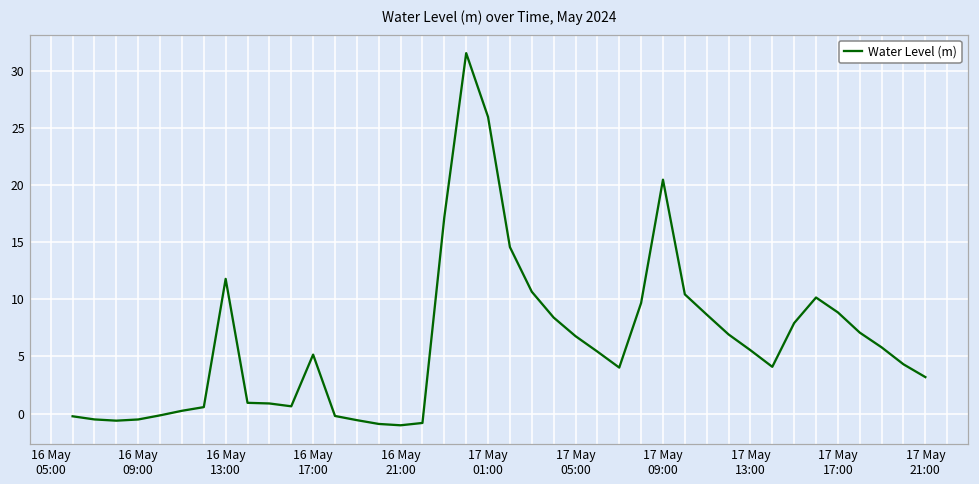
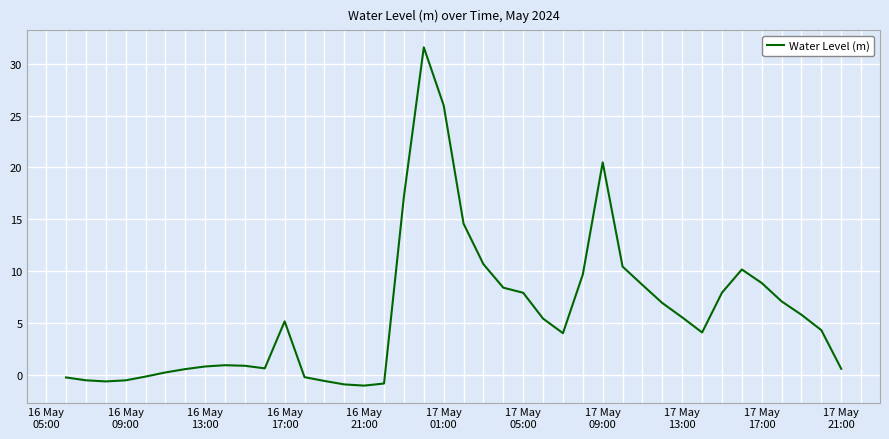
16 May 13:00: 11.8 -> 0.8
17 May 05:00: 6.8 -> 7.9
17 May 21:00: 3.2 -> 0.6
